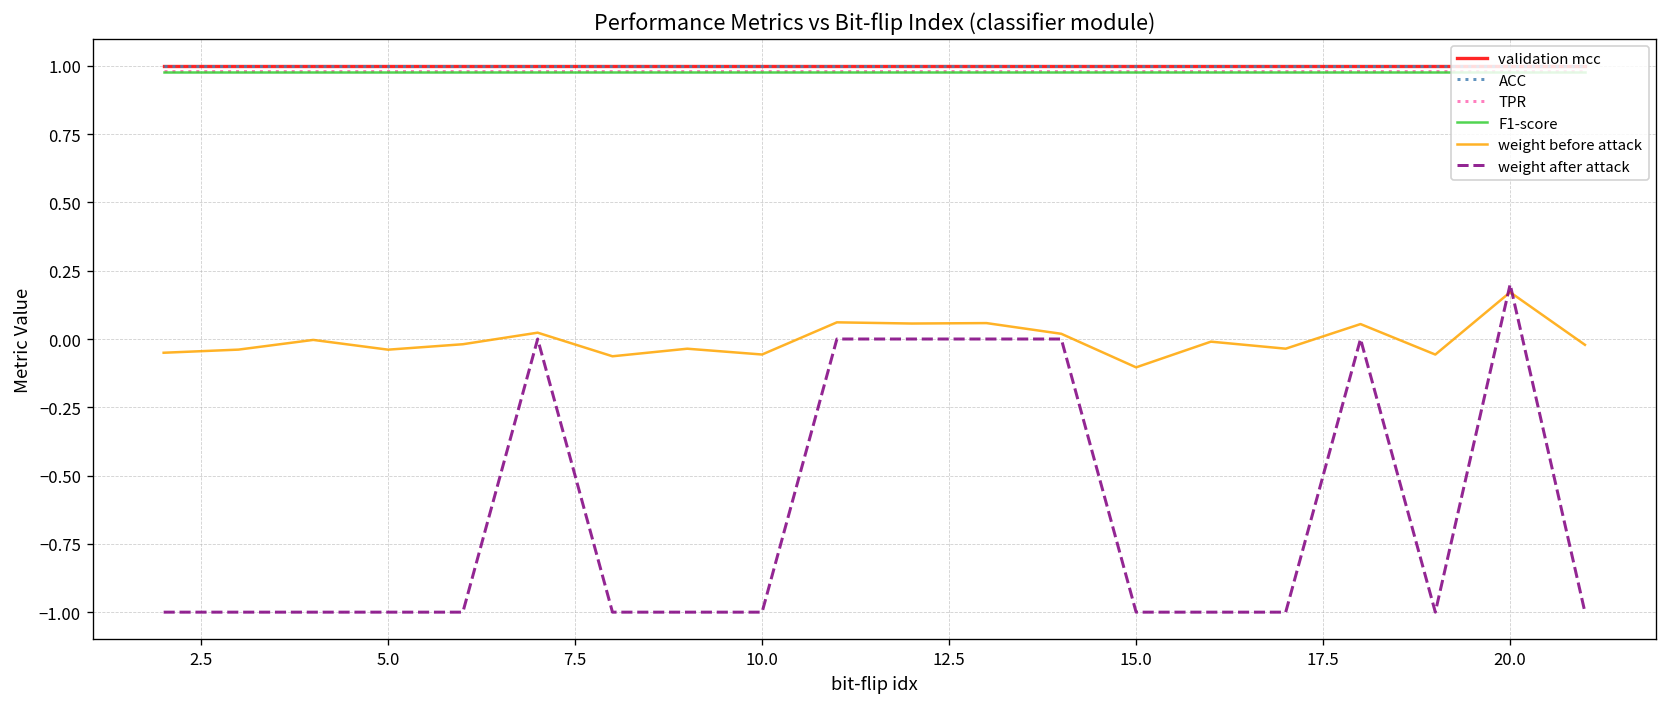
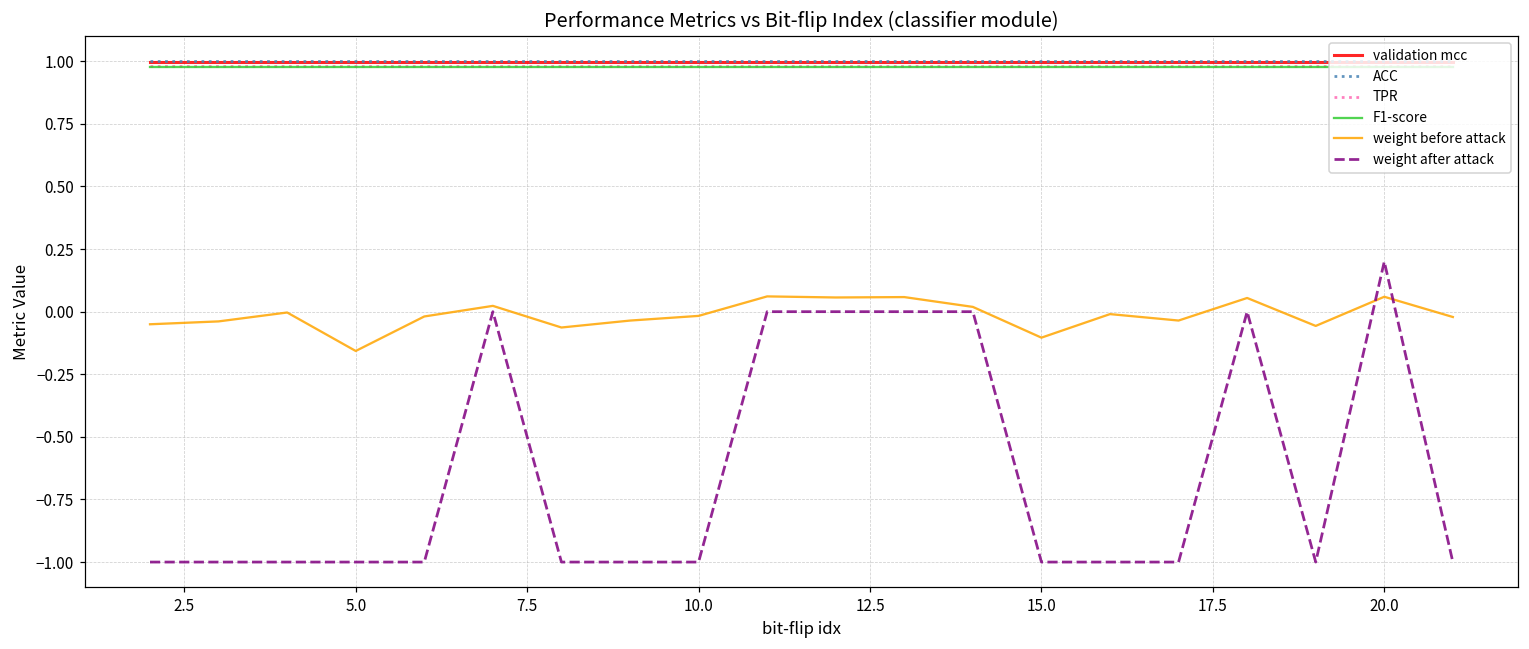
weight before attack, 5.0: -0.04 -> -0.16
weight before attack, 10.0: -0.06 -> -0.02
weight before attack, 20.0: 0.17 -> 0.06
